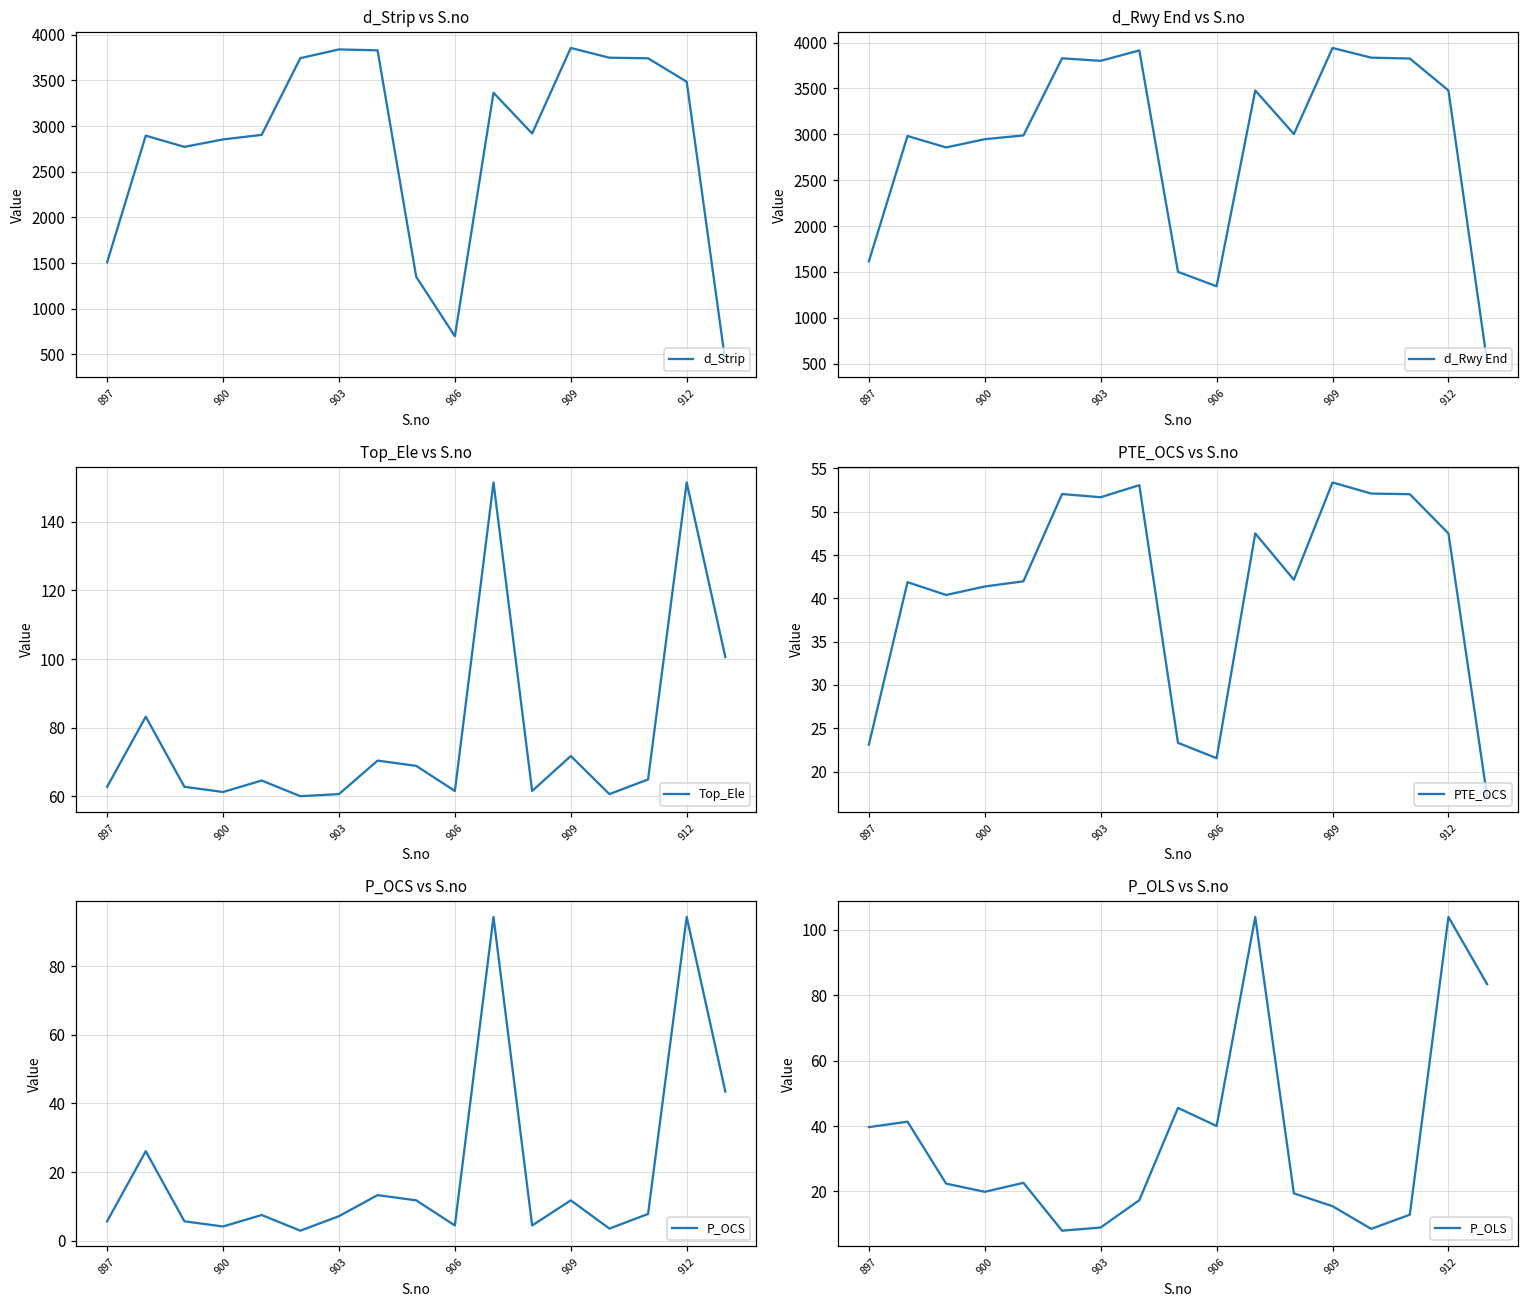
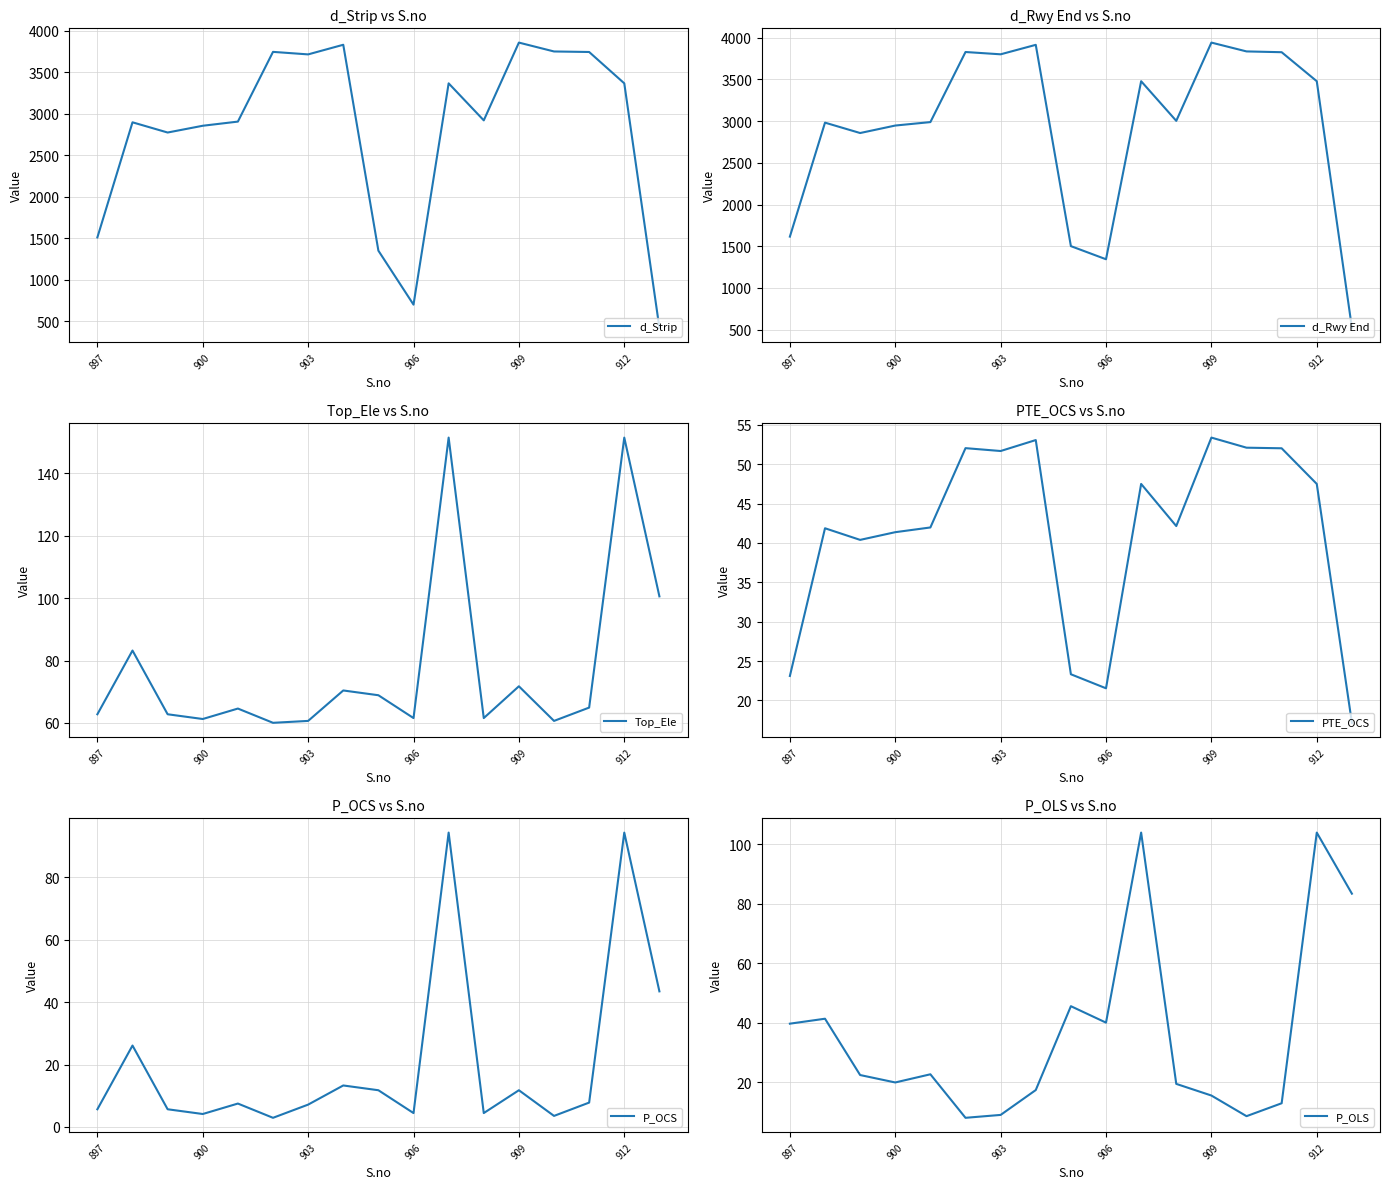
d_Strip vs S.no, 903: 3800 -> 3700
d_Strip vs S.no, 912: 3500 -> 3400
